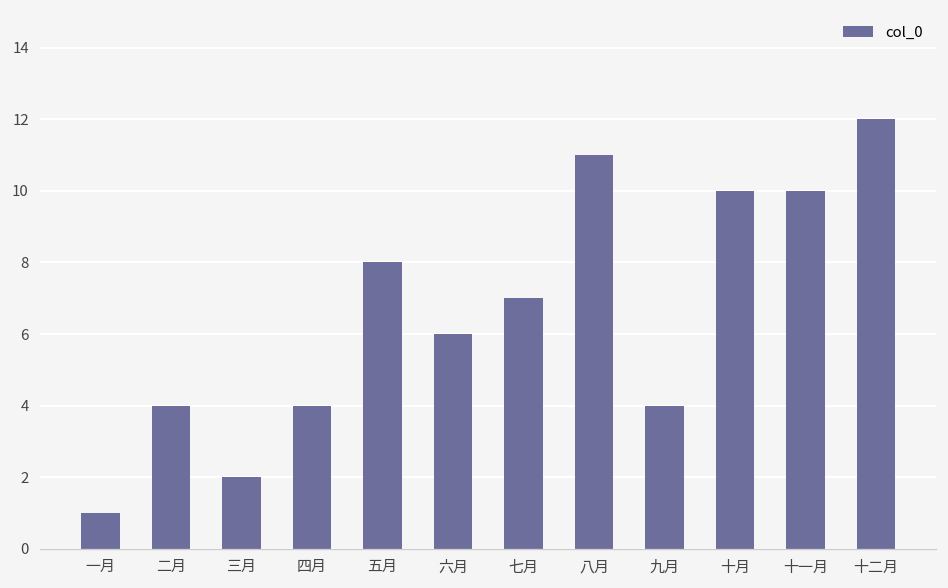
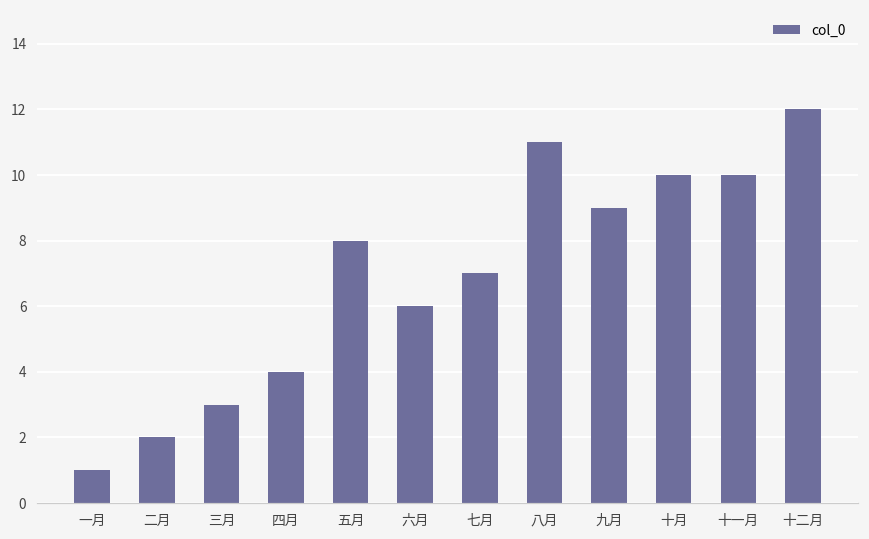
二月: 4 -> 2
三月: 2 -> 3
九月: 4 -> 9
